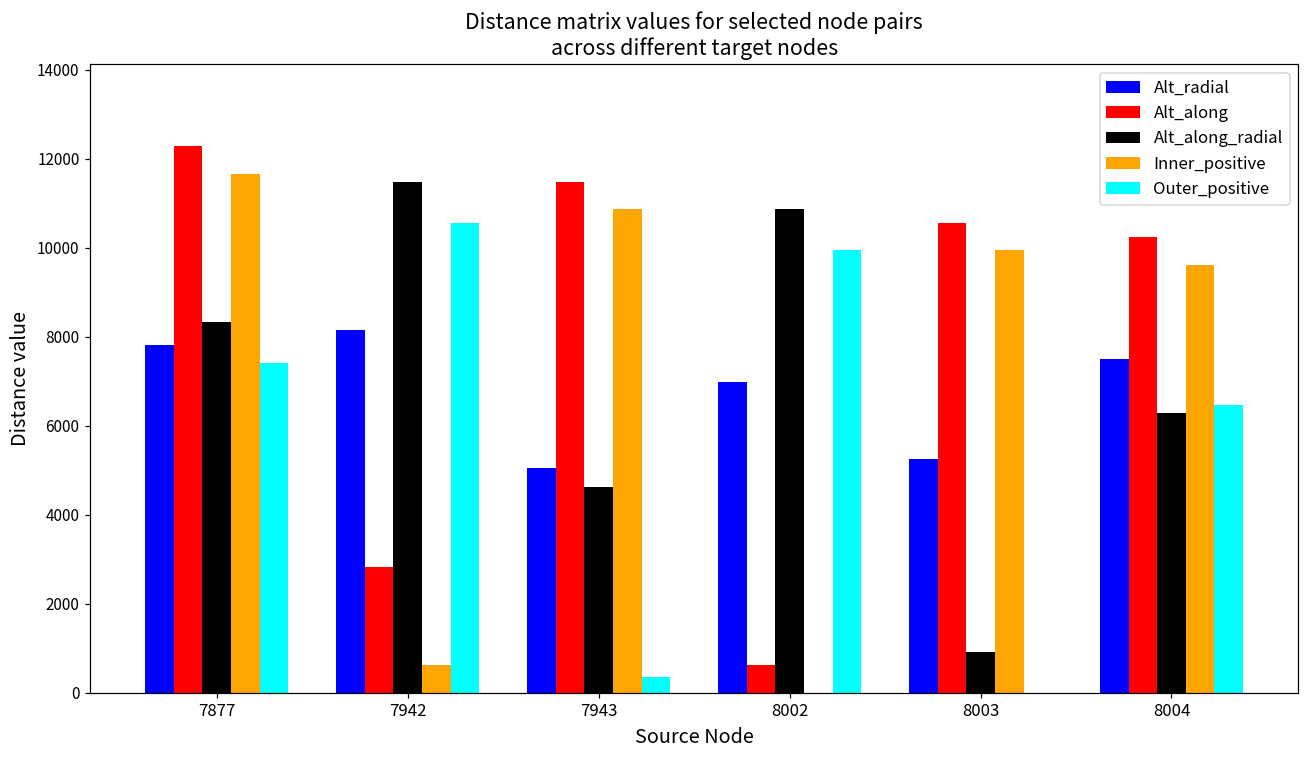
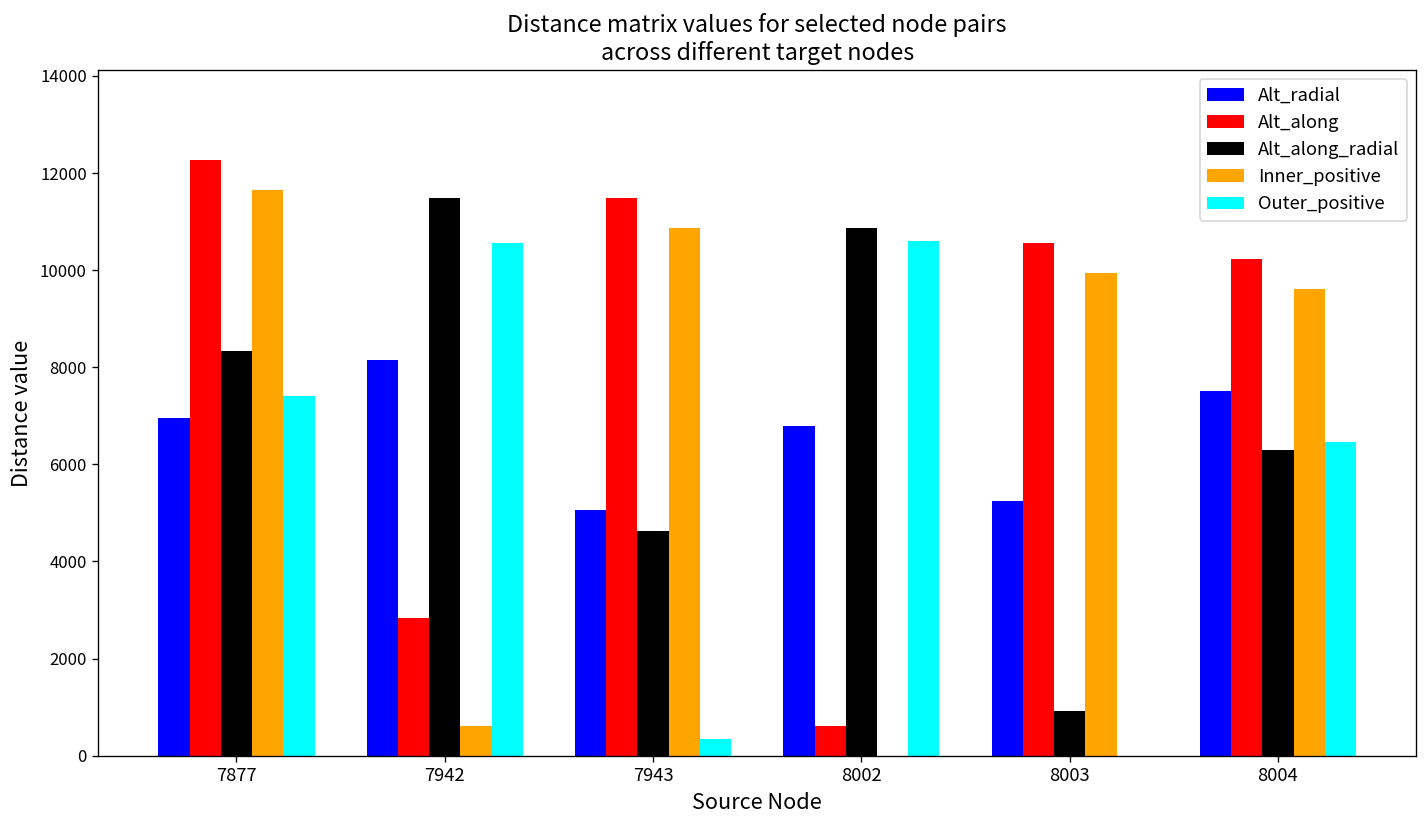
Alt_radial, 7877: 7800 -> 7000
Alt_radial, 8002: 7000 -> 6800
Outer_positive, 8002: 9900 -> 10600
